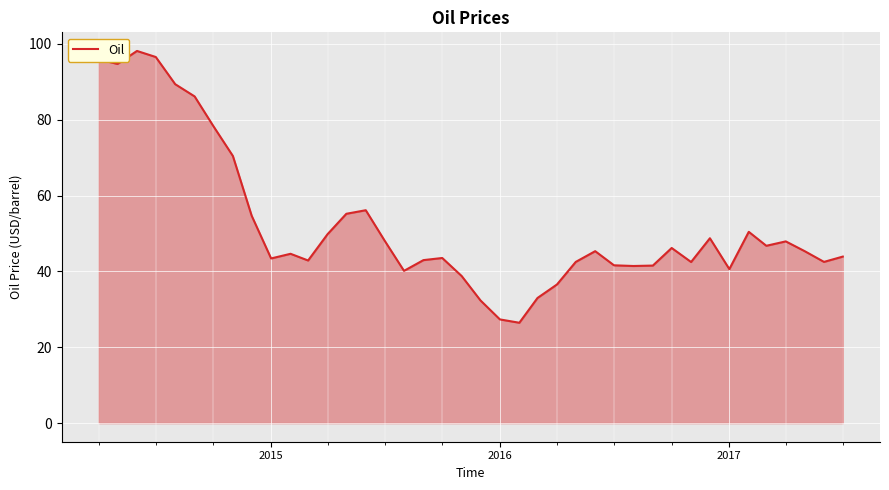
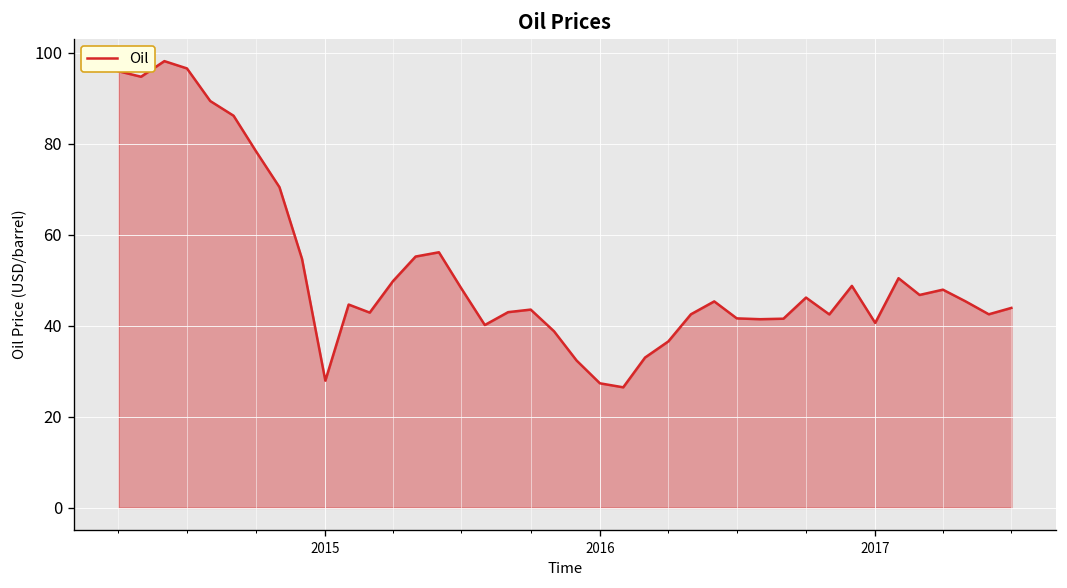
2015: 43 -> 28
